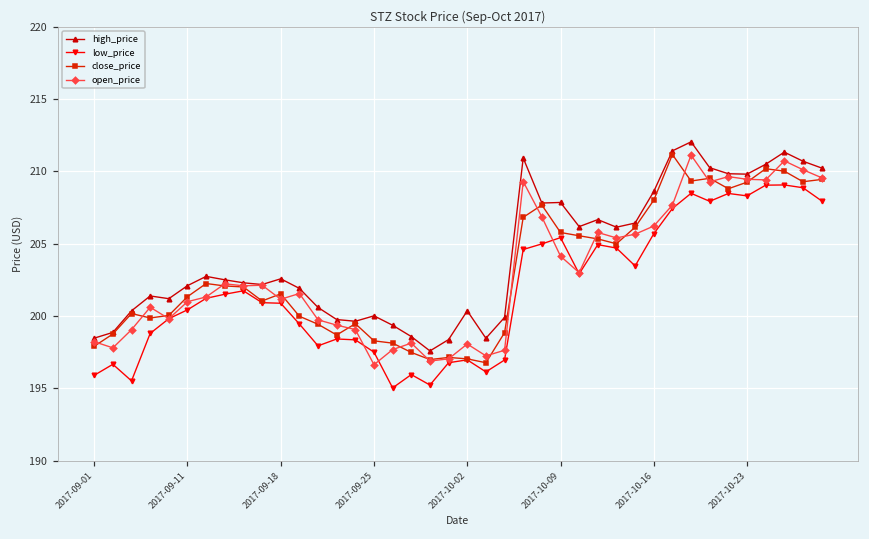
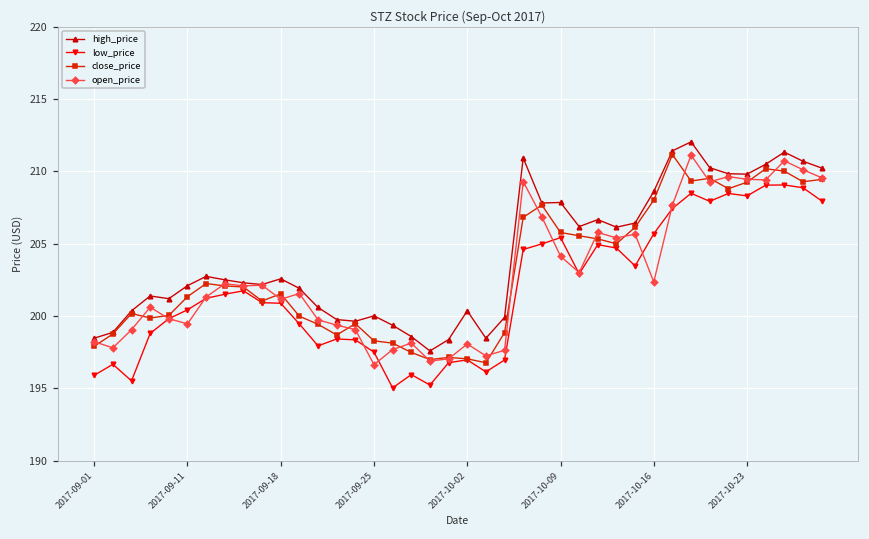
open_price, 2017-09-11: 201.0 -> 199.5
open_price, 2017-10-16: 206.2 -> 202.4
